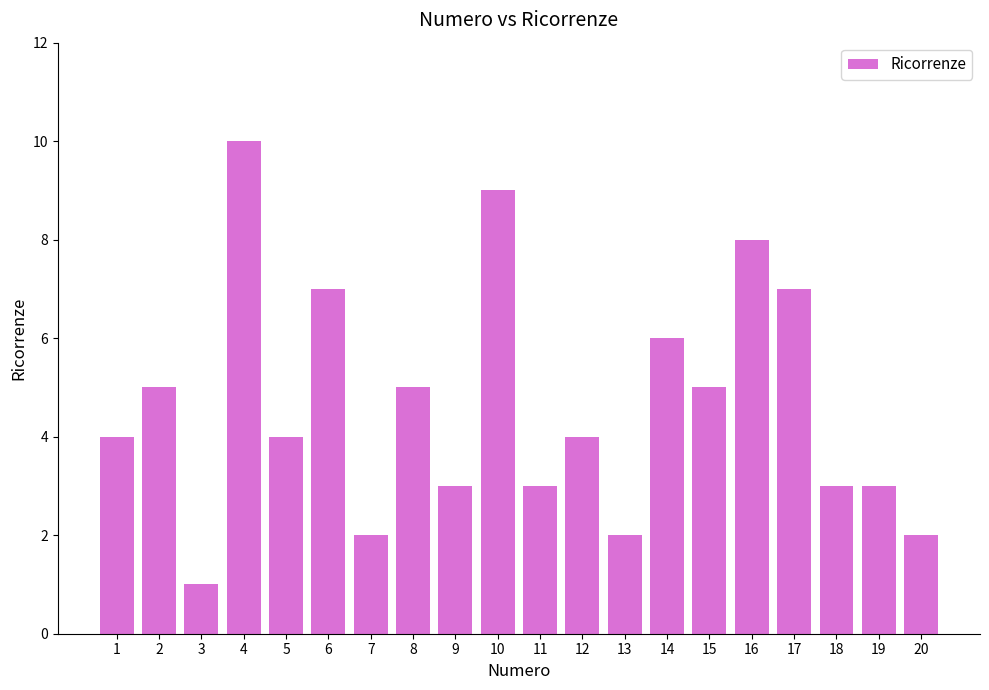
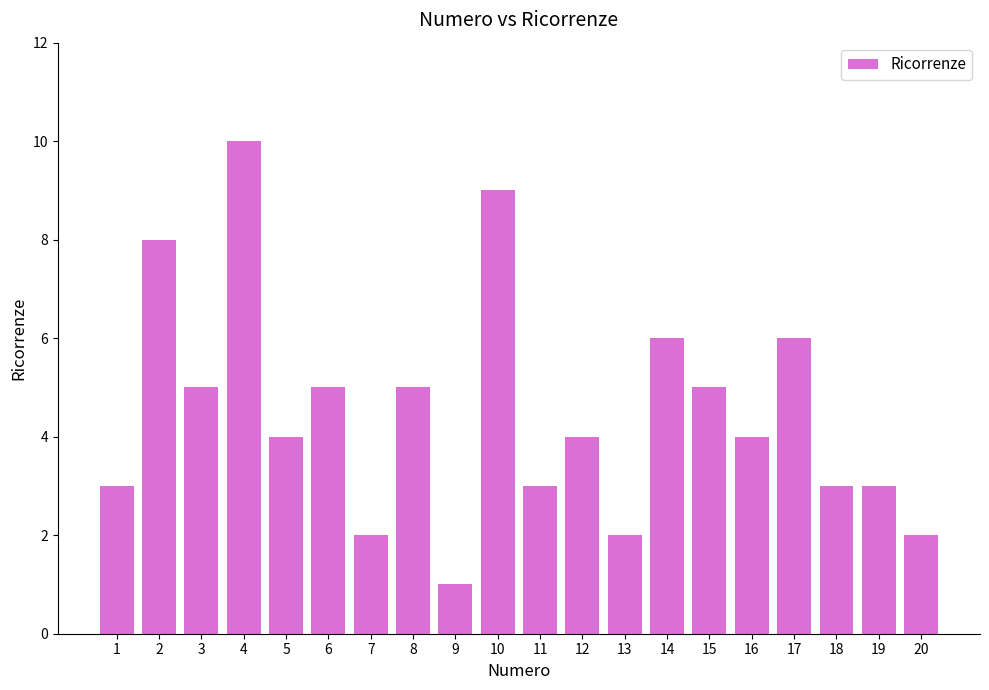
1: 4 -> 3
2: 5 -> 8
3: 1 -> 5
6: 7 -> 5
9: 3 -> 1
16: 8 -> 4
17: 7 -> 6
